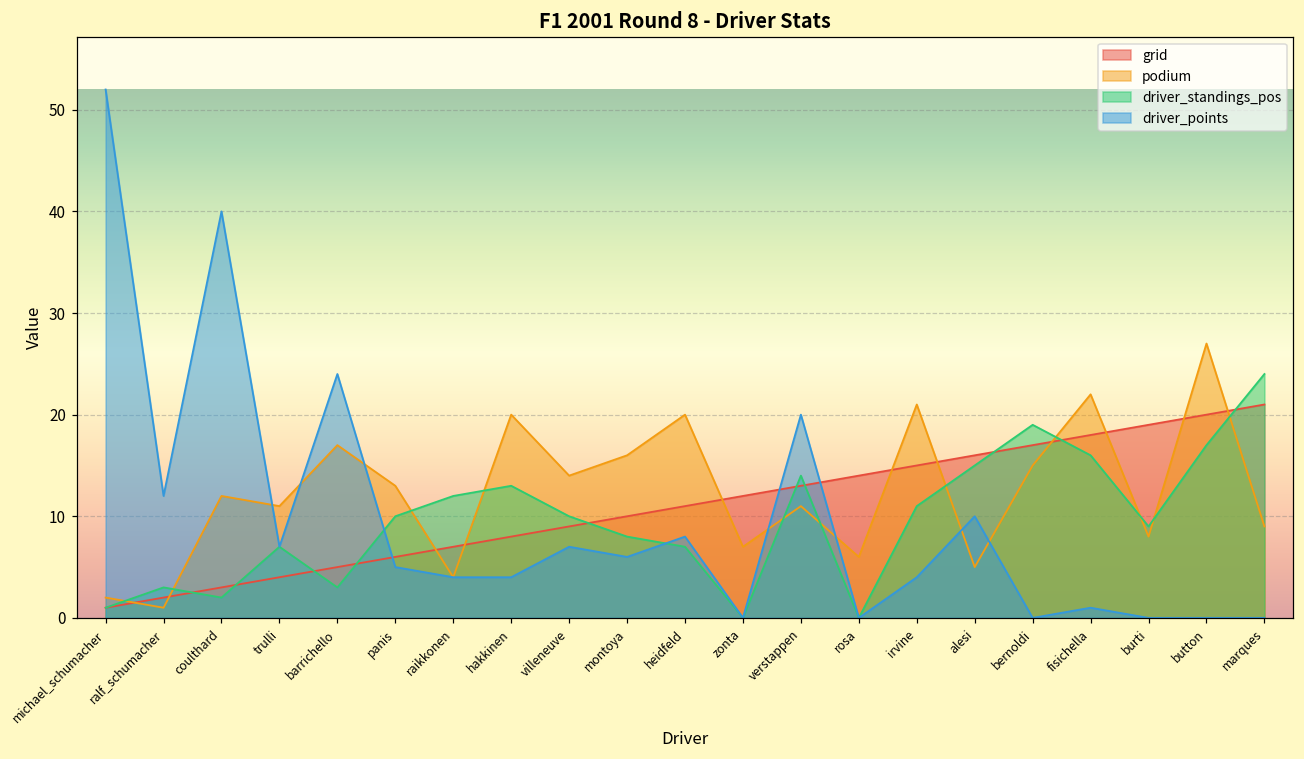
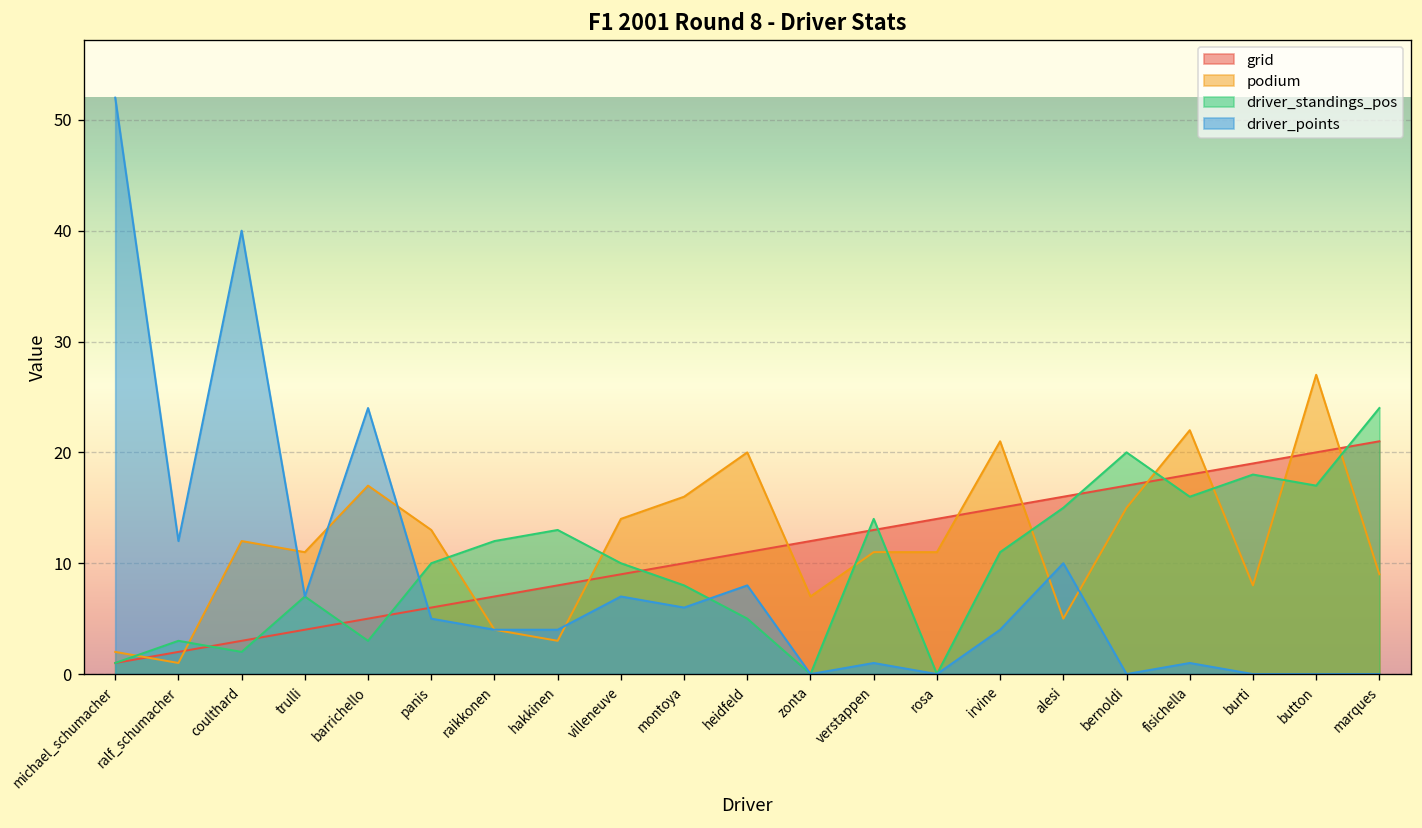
podium, hakkinen: 20 -> 3
driver_standings_pos, heidfeld: 7 -> 5
driver_points, verstappen: 20 -> 1
podium, rosa: 6 -> 11
driver_standings_pos, bernoldi: 19 -> 20
driver_standings_pos, burti: 9 -> 18
